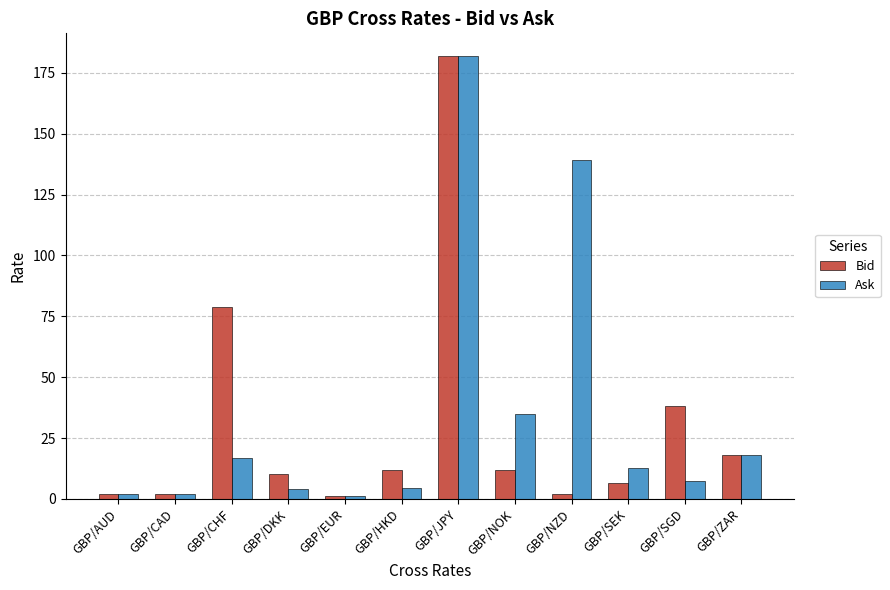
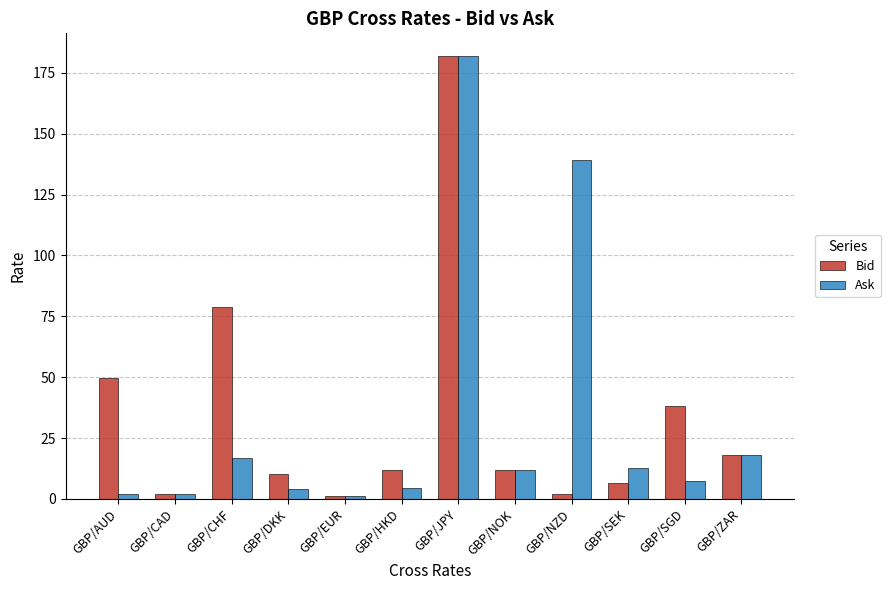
Bid, GBP/AUD: 2 -> 50
Ask, GBP/NOK: 35 -> 12
